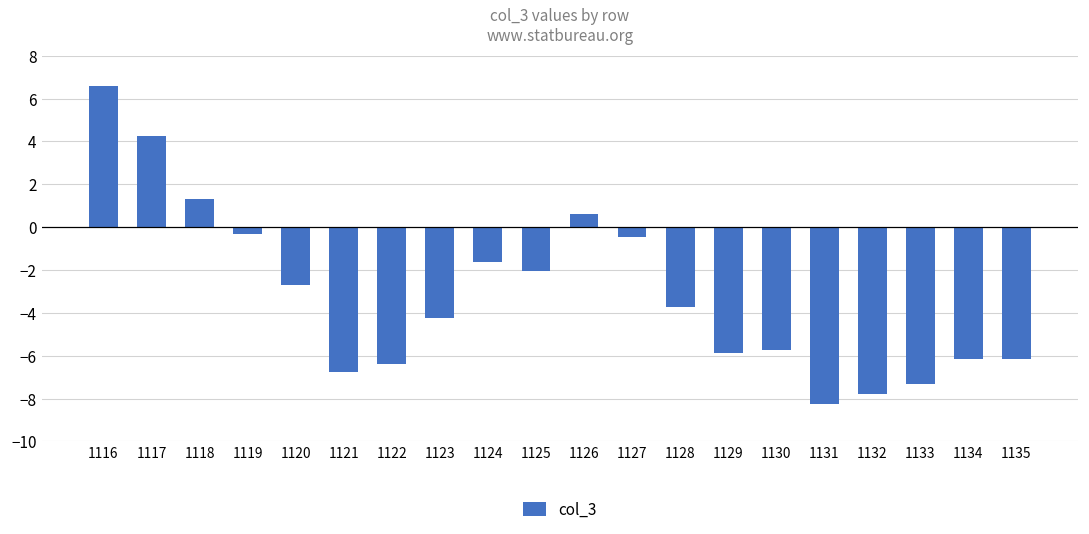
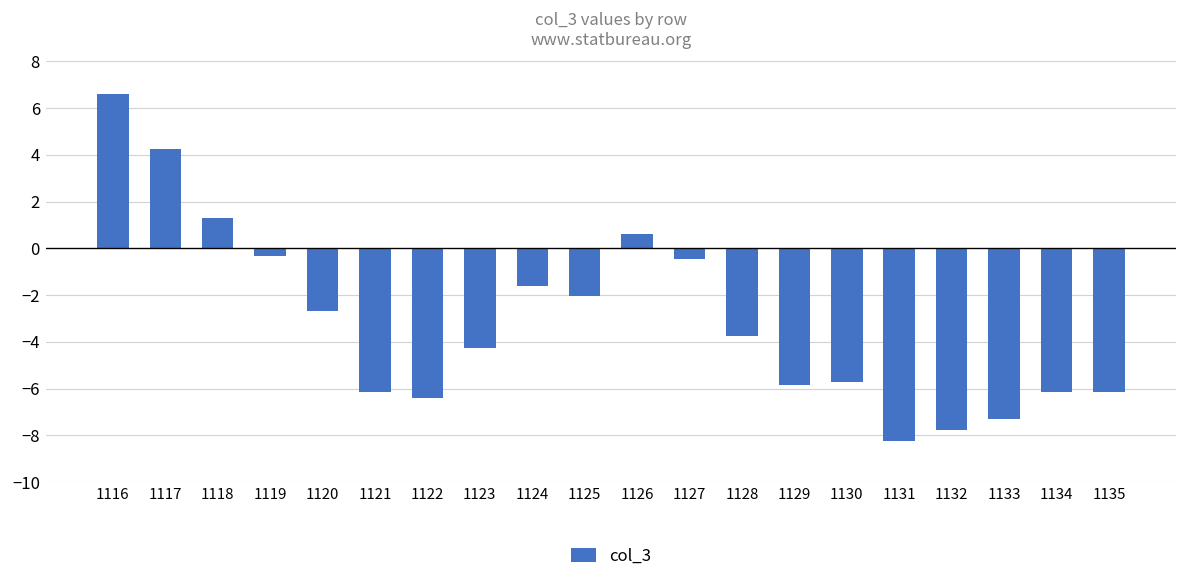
1121: -6.8 -> -6.2
